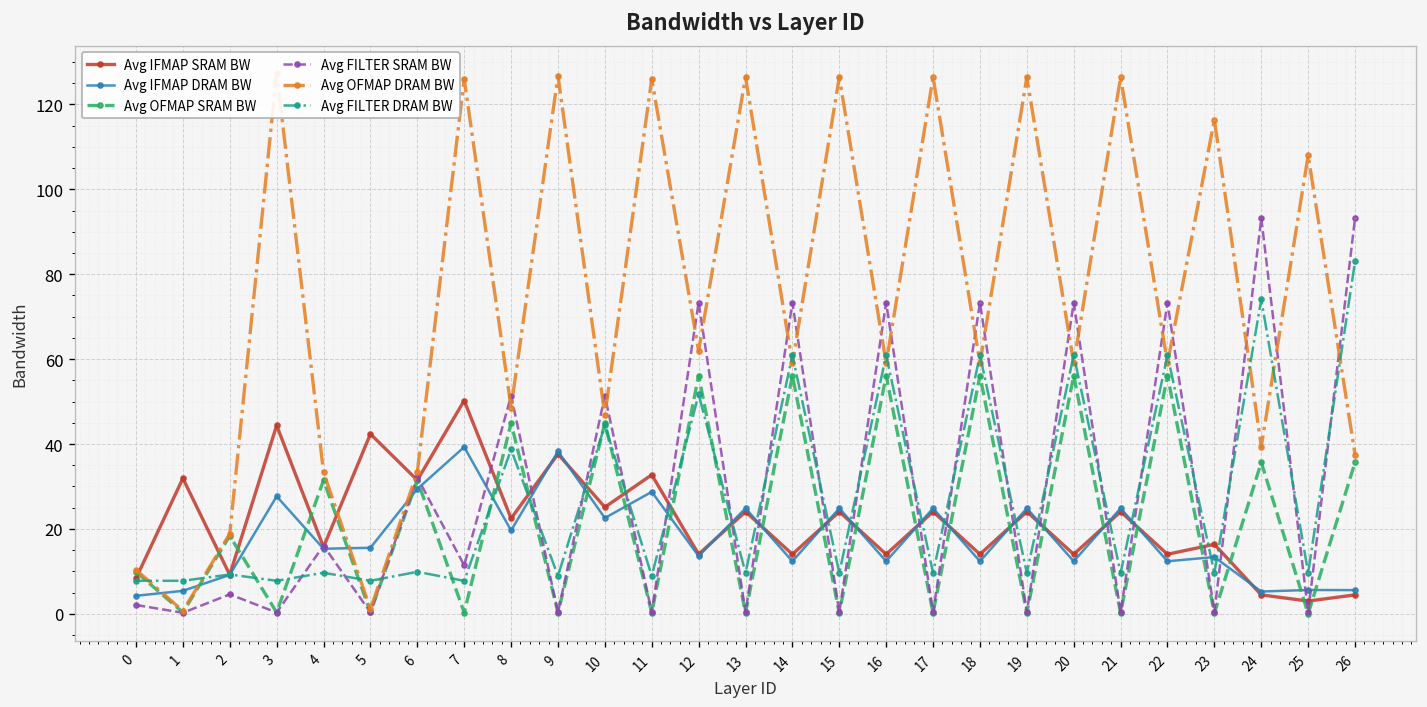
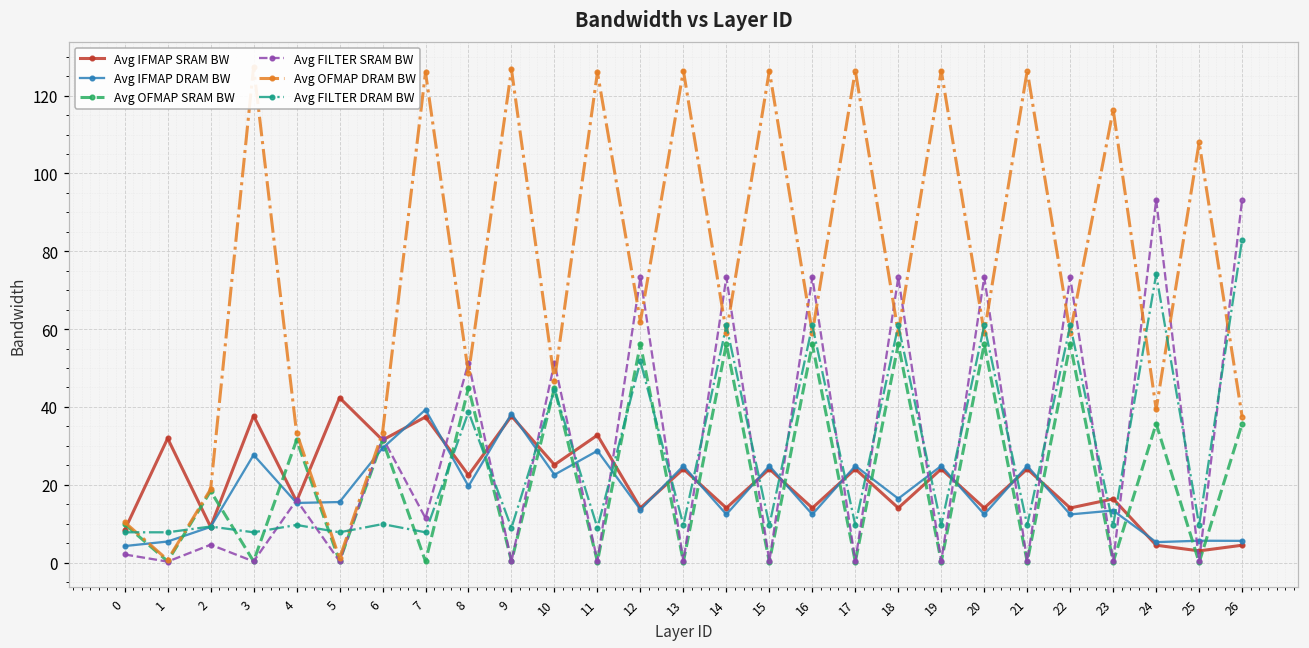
Avg IFMAP SRAM BW, 3: 44 -> 38
Avg IFMAP SRAM BW, 7: 50 -> 37
Avg IFMAP DRAM BW, 18: 12 -> 16
